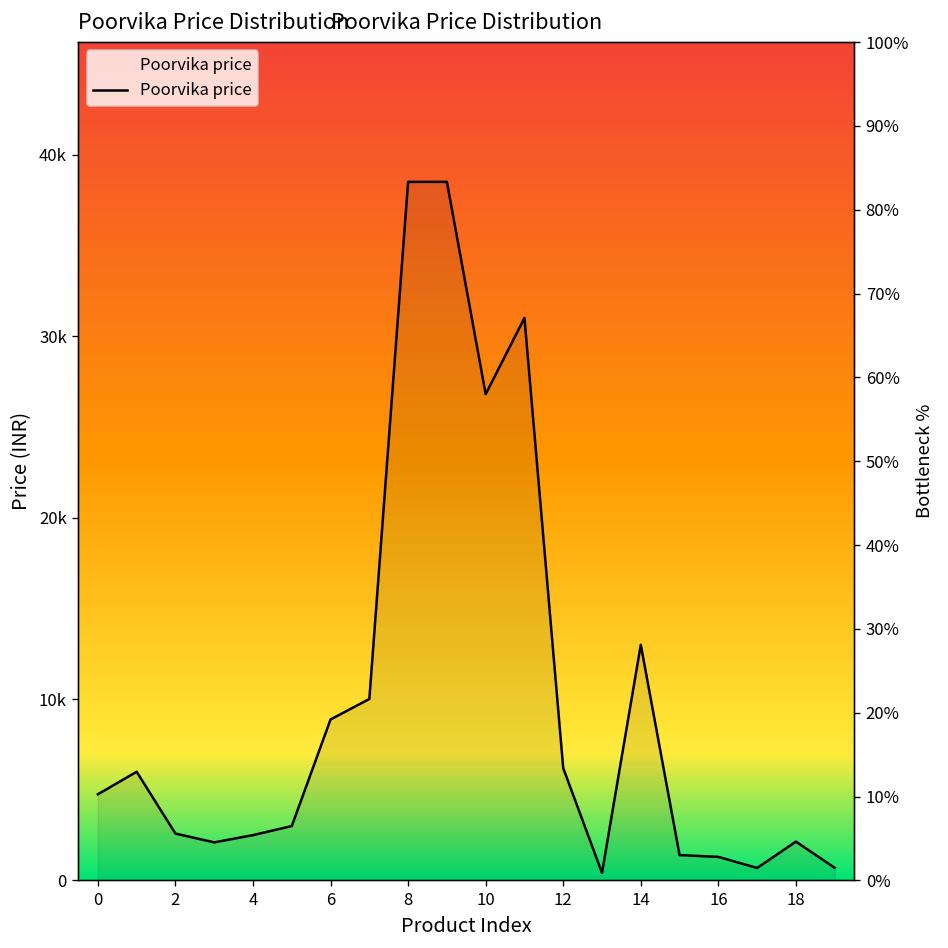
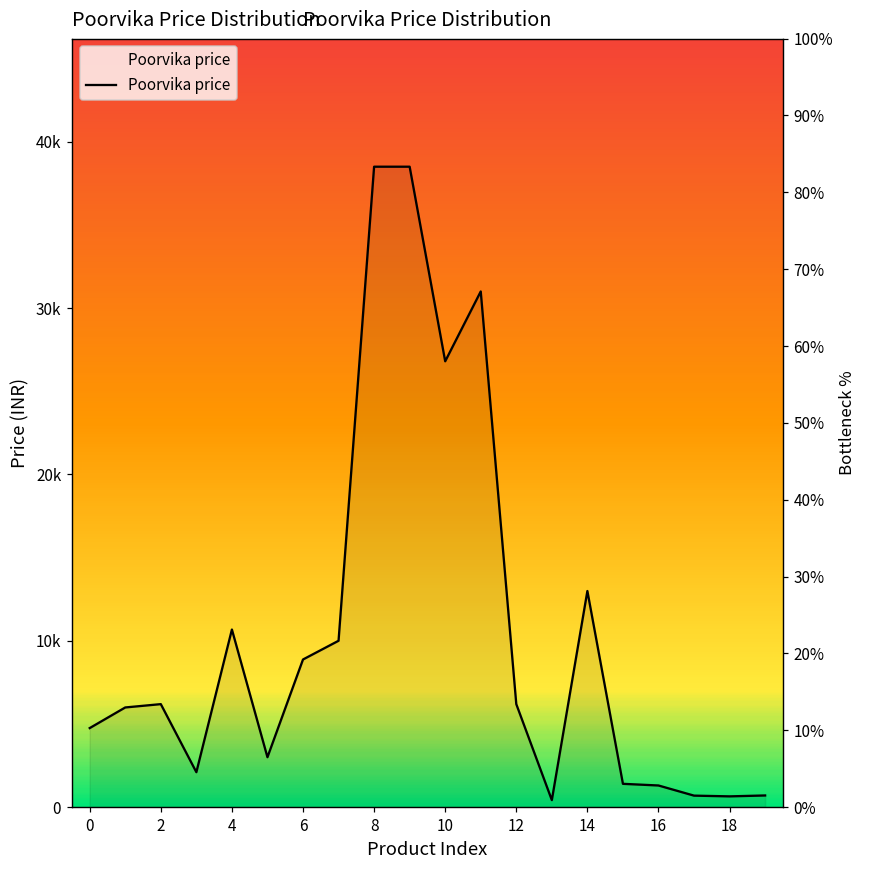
2: 2600 -> 6200
4: 2500 -> 10700
18: 2100 -> 600
